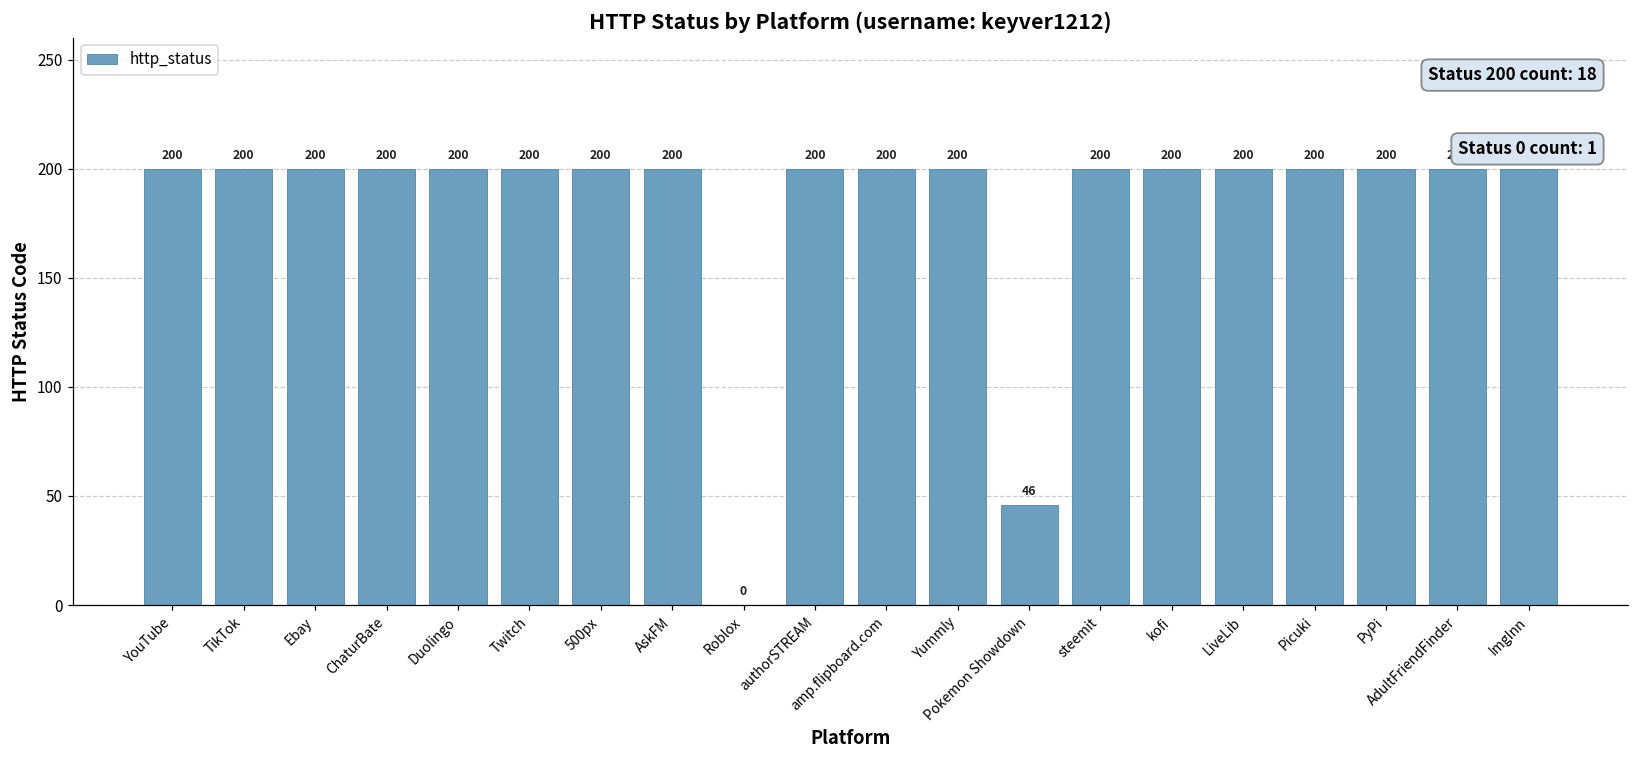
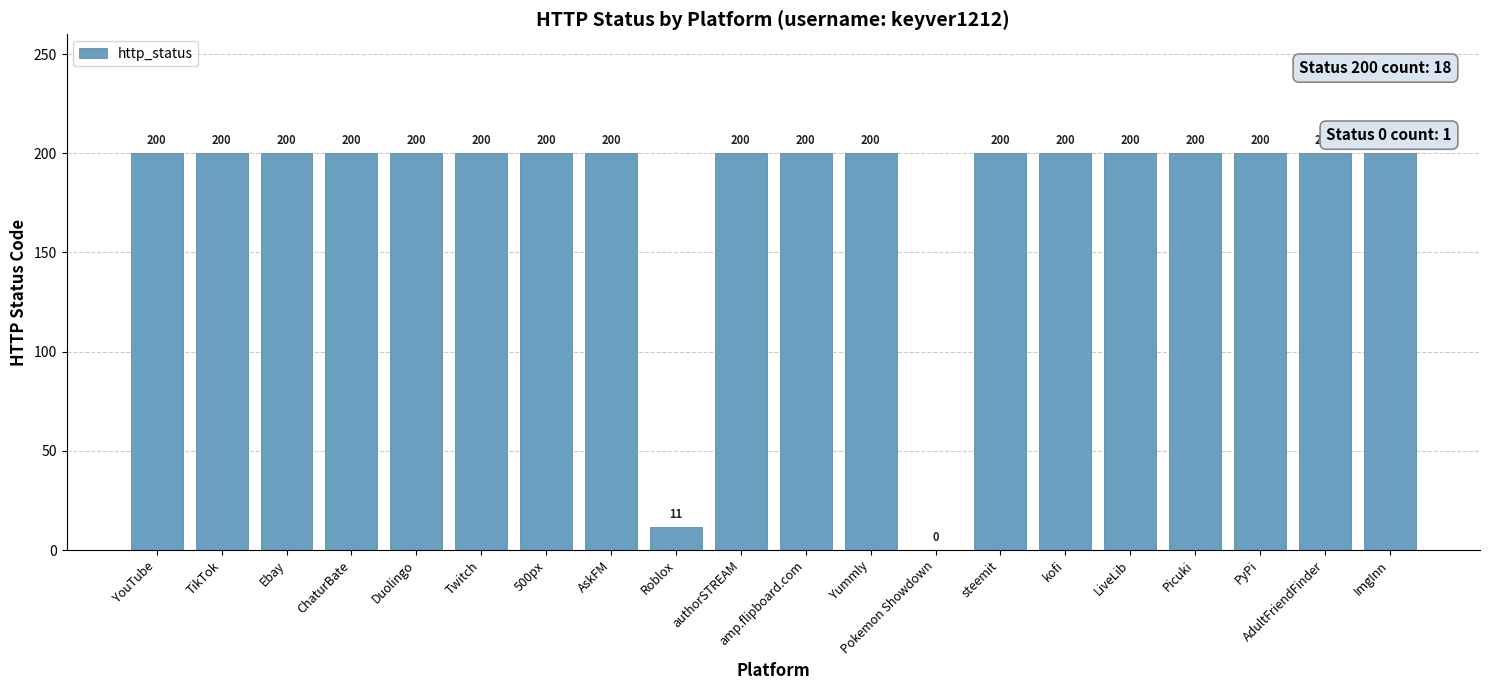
Roblox: 0 -> 11
Pokemon Showdown: 46 -> 0
